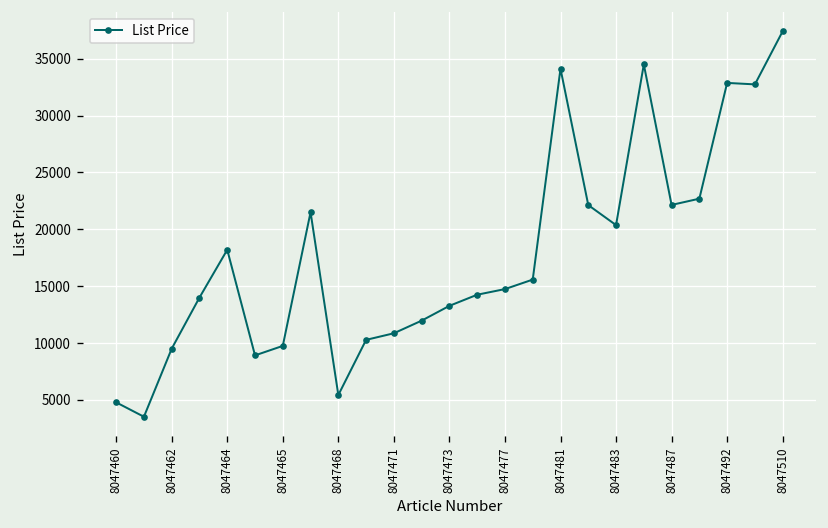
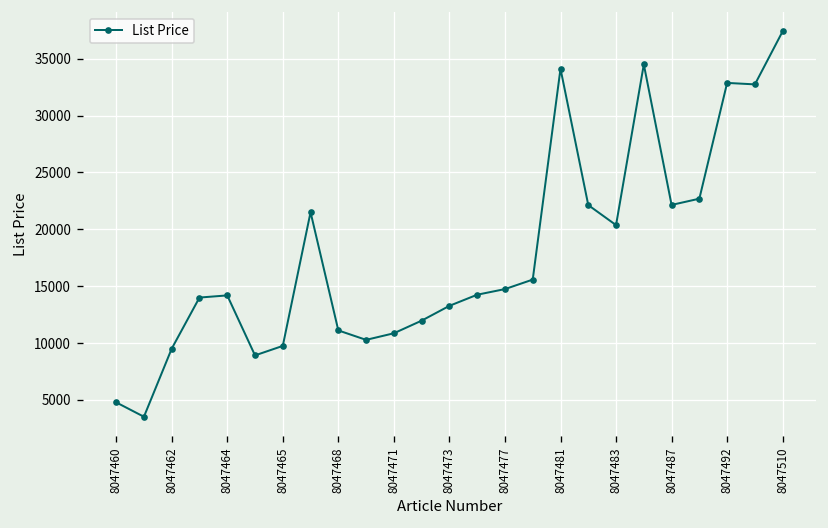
8047464: 18000 -> 14000
8047468: 5000 -> 11000
